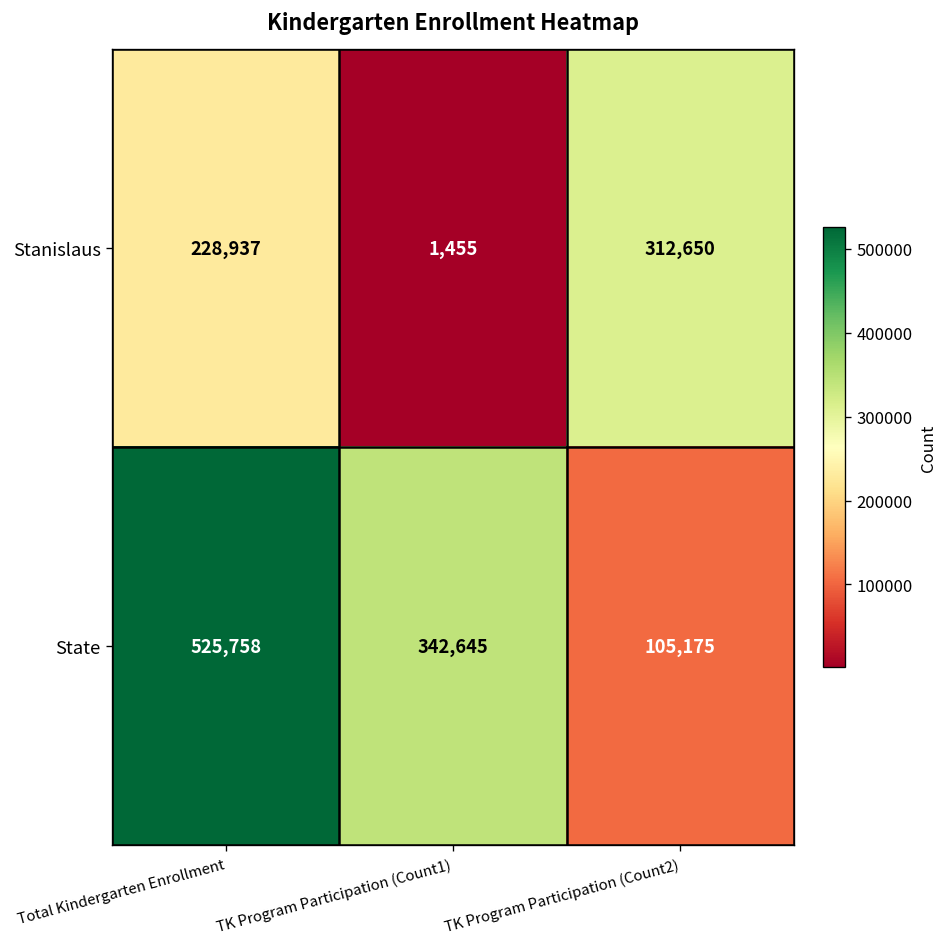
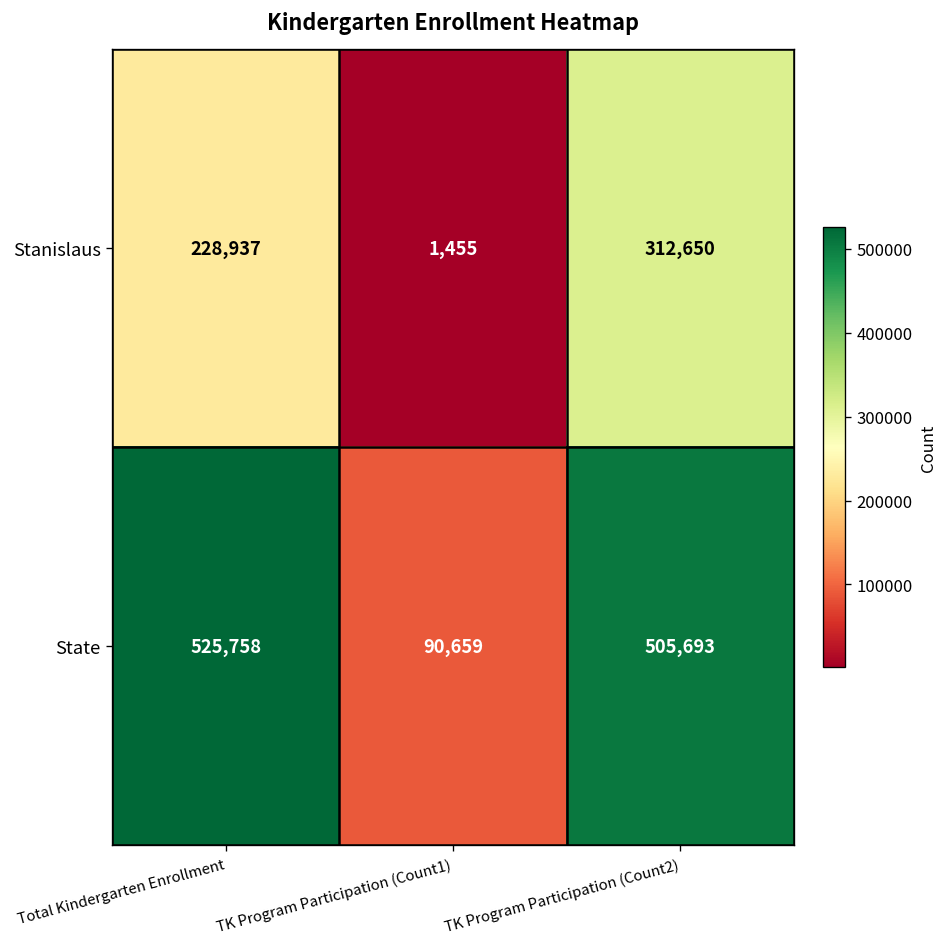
State, TK Program Participation (Count1): 342,645 -> 90,659
State, TK Program Participation (Count2): 105,175 -> 505,693
